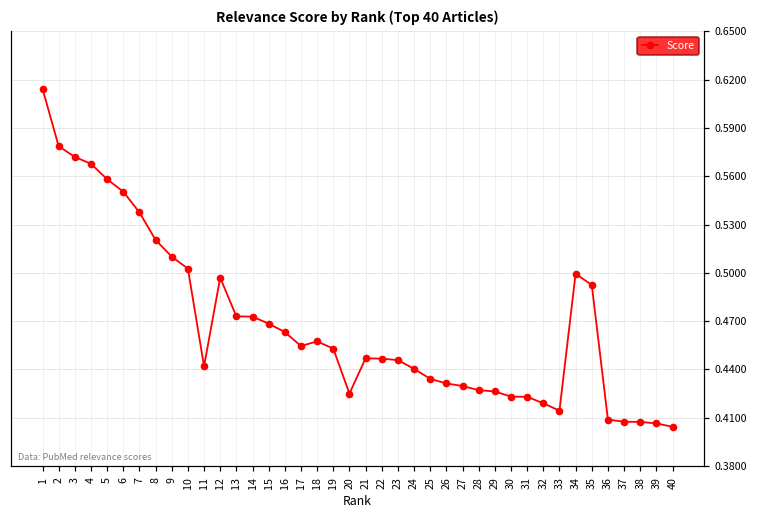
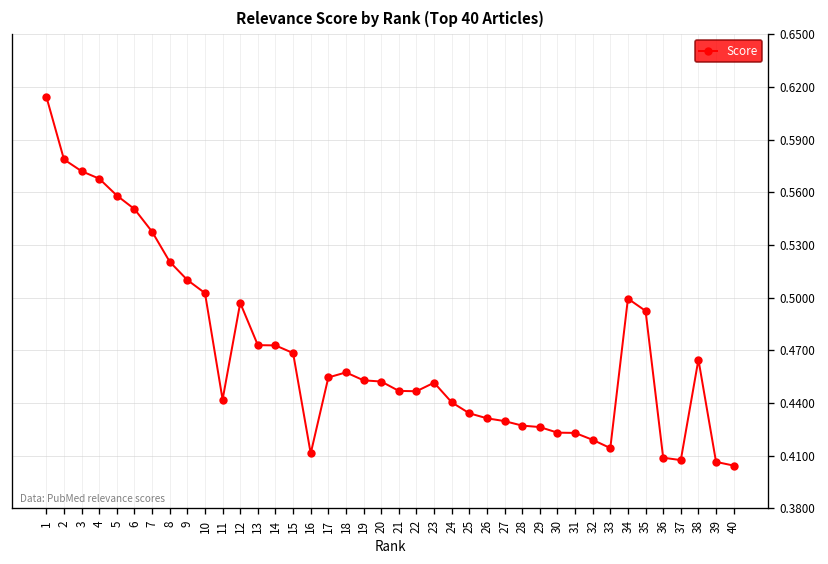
16: 0.463 -> 0.411
20: 0.425 -> 0.452
23: 0.446 -> 0.452
38: 0.407 -> 0.465
